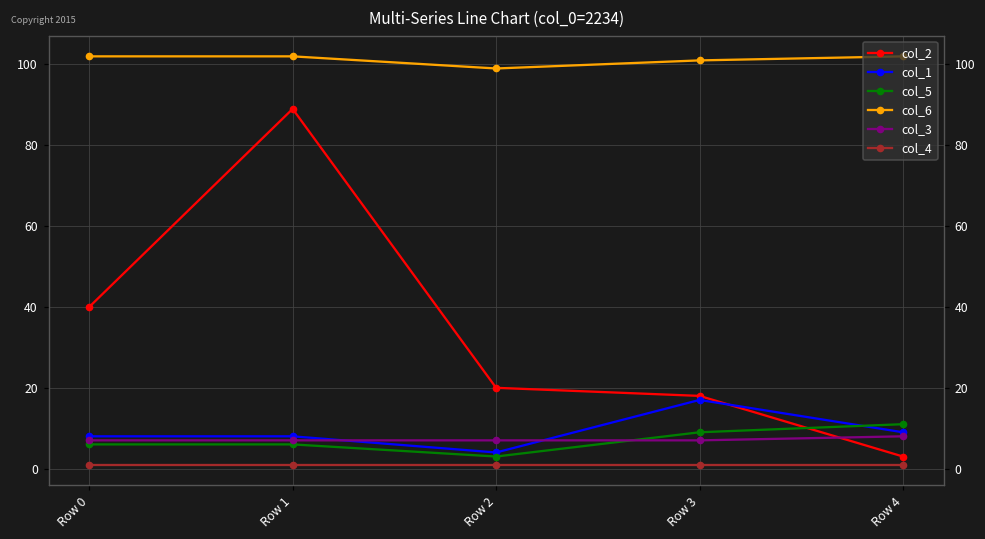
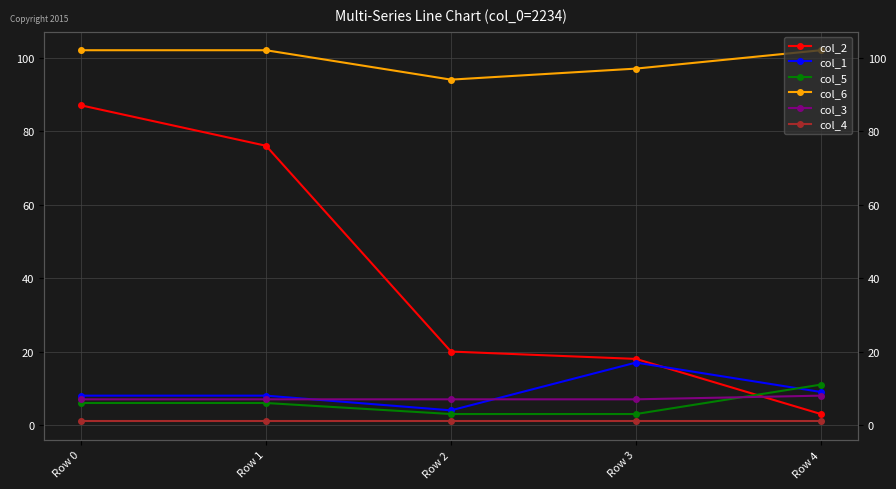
col_2, Row 0: 40 -> 87
col_2, Row 1: 89 -> 76
col_6, Row 2: 99 -> 94
col_5, Row 3: 9 -> 3
col_6, Row 3: 101 -> 97
